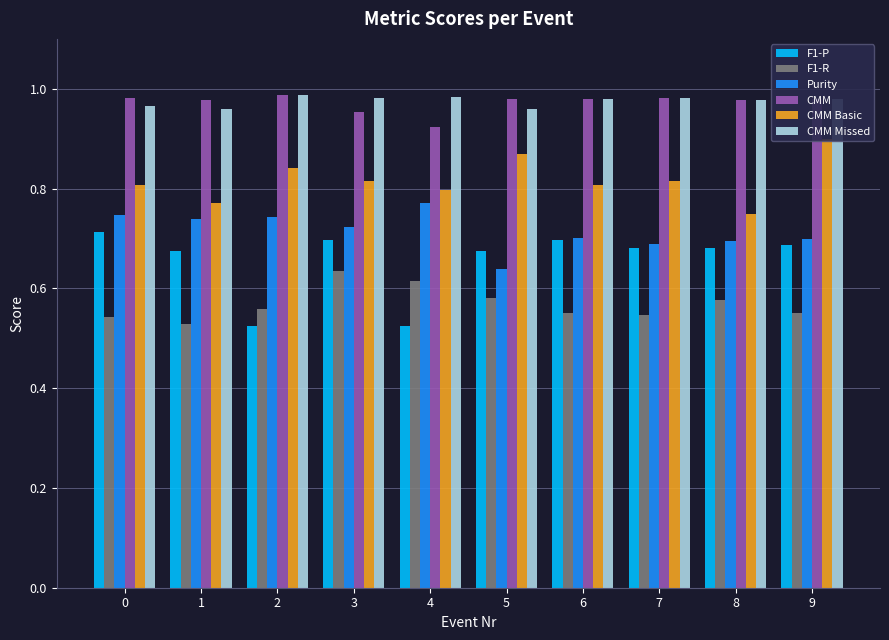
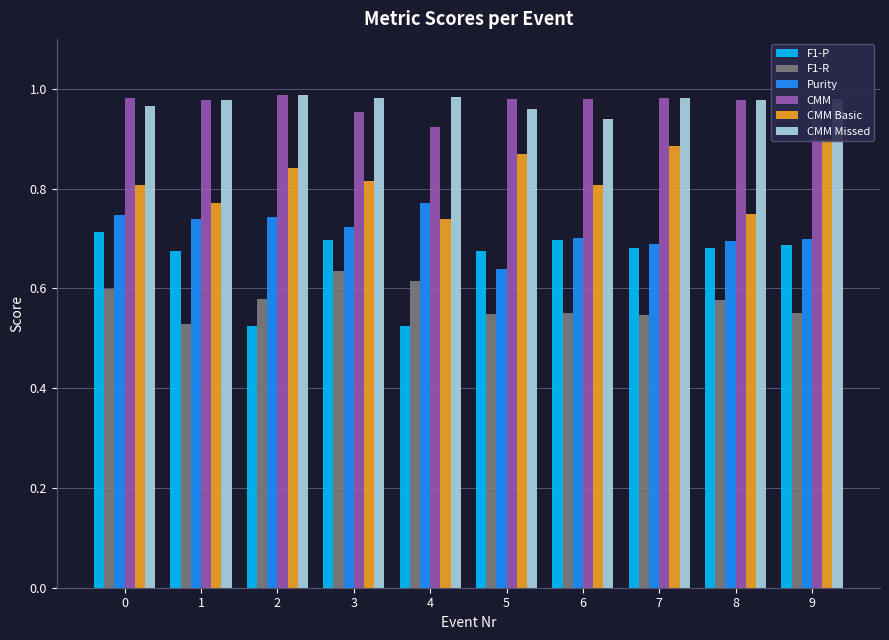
F1-R, 0: 0.54 -> 0.60
CMM Missed, 1: 0.96 -> 0.98
F1-R, 2: 0.56 -> 0.58
CMM Basic, 4: 0.80 -> 0.74
F1-R, 5: 0.58 -> 0.55
CMM Missed, 6: 0.98 -> 0.94
CMM Basic, 7: 0.82 -> 0.89
